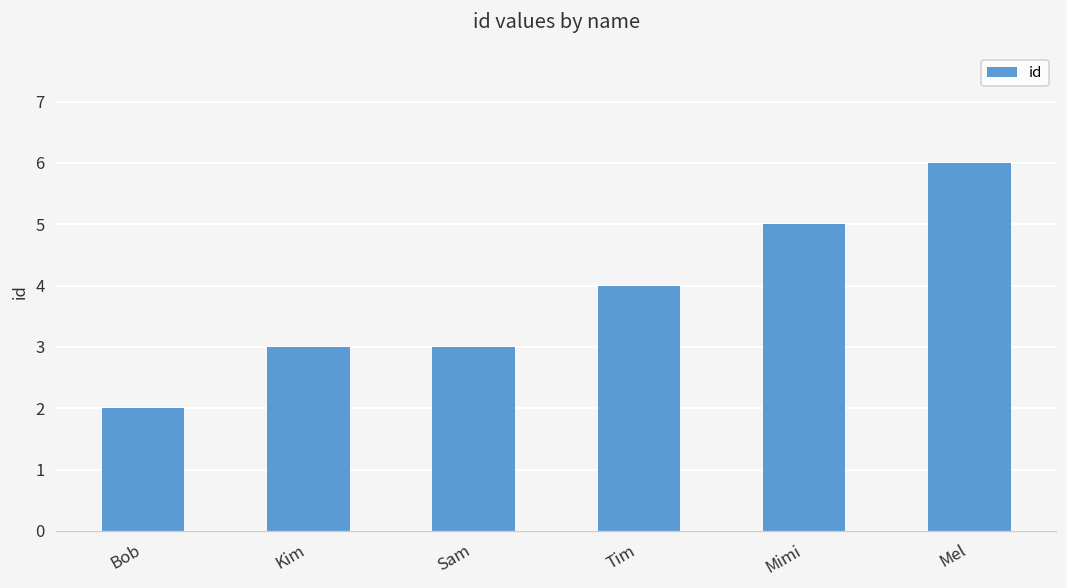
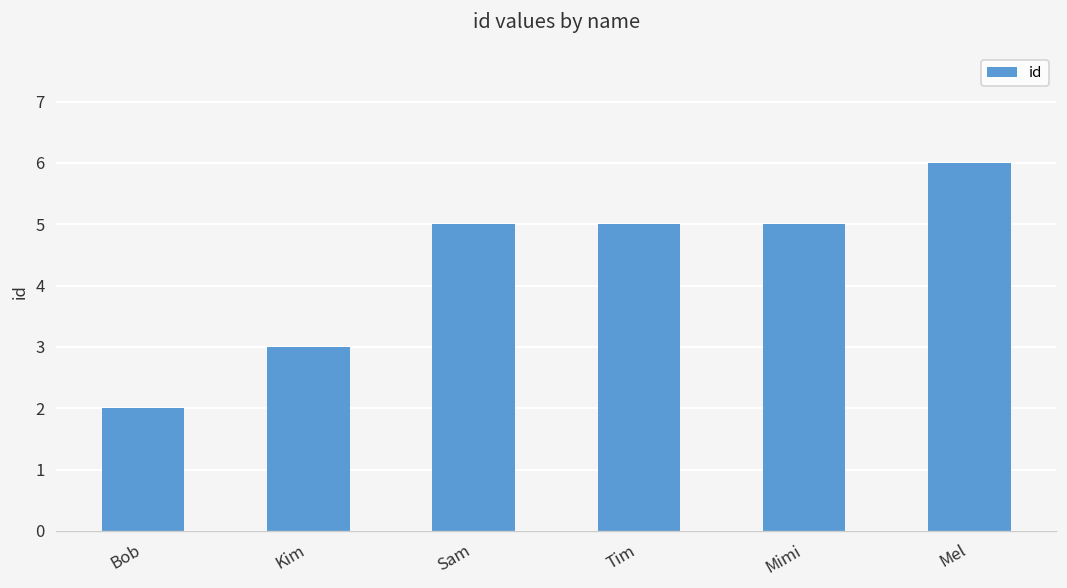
Sam: 3 -> 5
Tim: 4 -> 5
